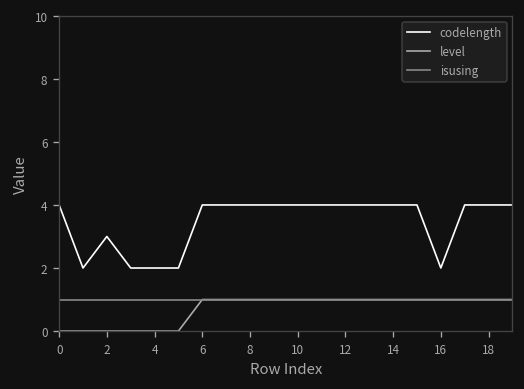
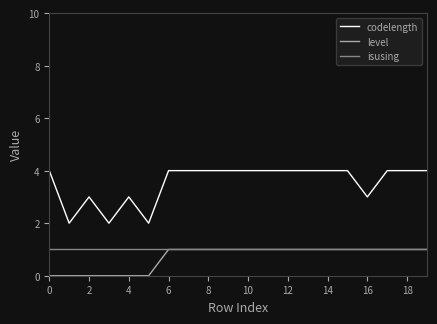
codelength, 4: 2 -> 3
codelength, 16: 2 -> 3
